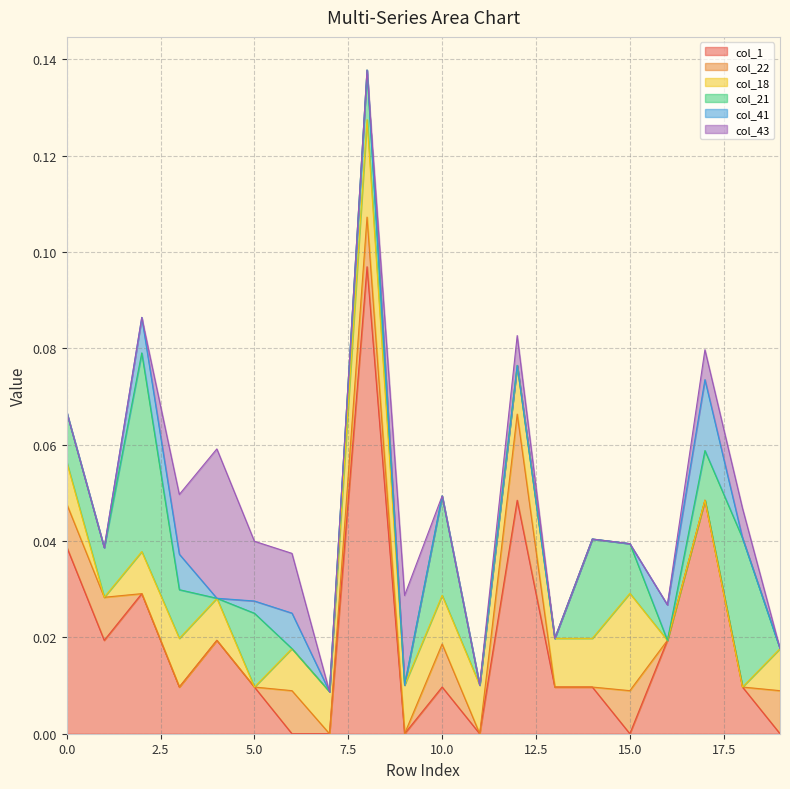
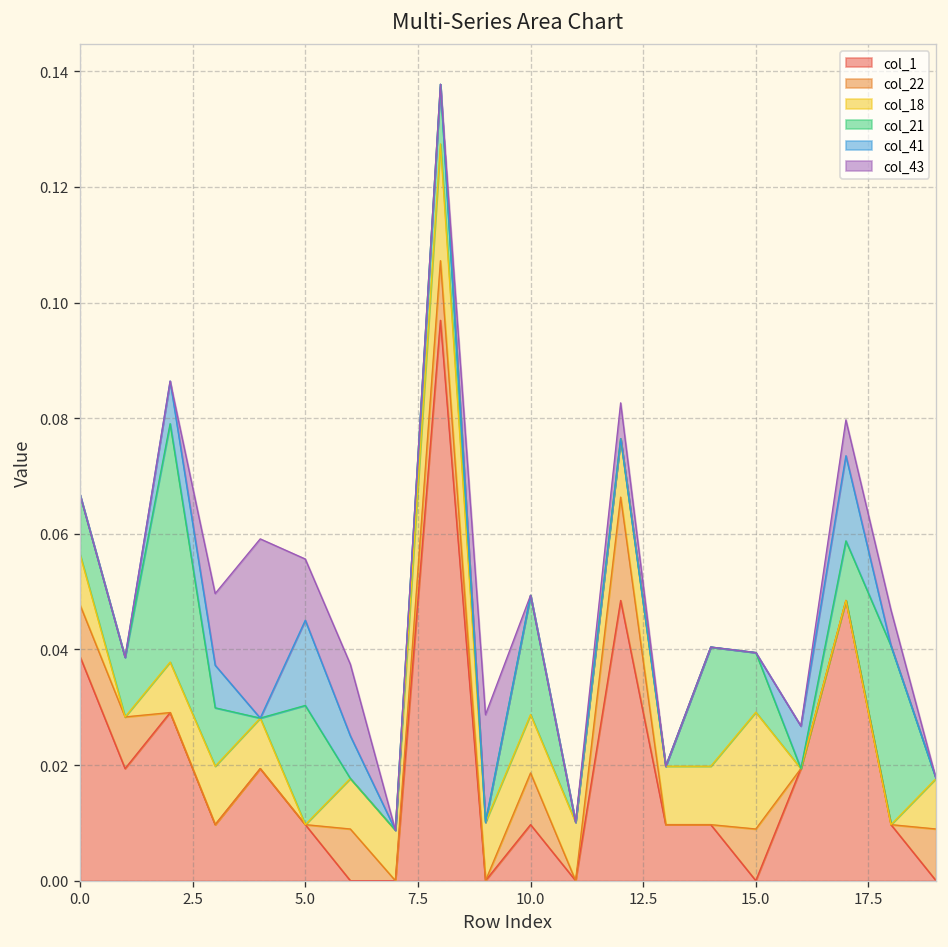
col_21, 5.0: 0.015 -> 0.021
col_41, 5.0: 0.003 -> 0.015
col_43, 5.0: 0.012 -> 0.011
